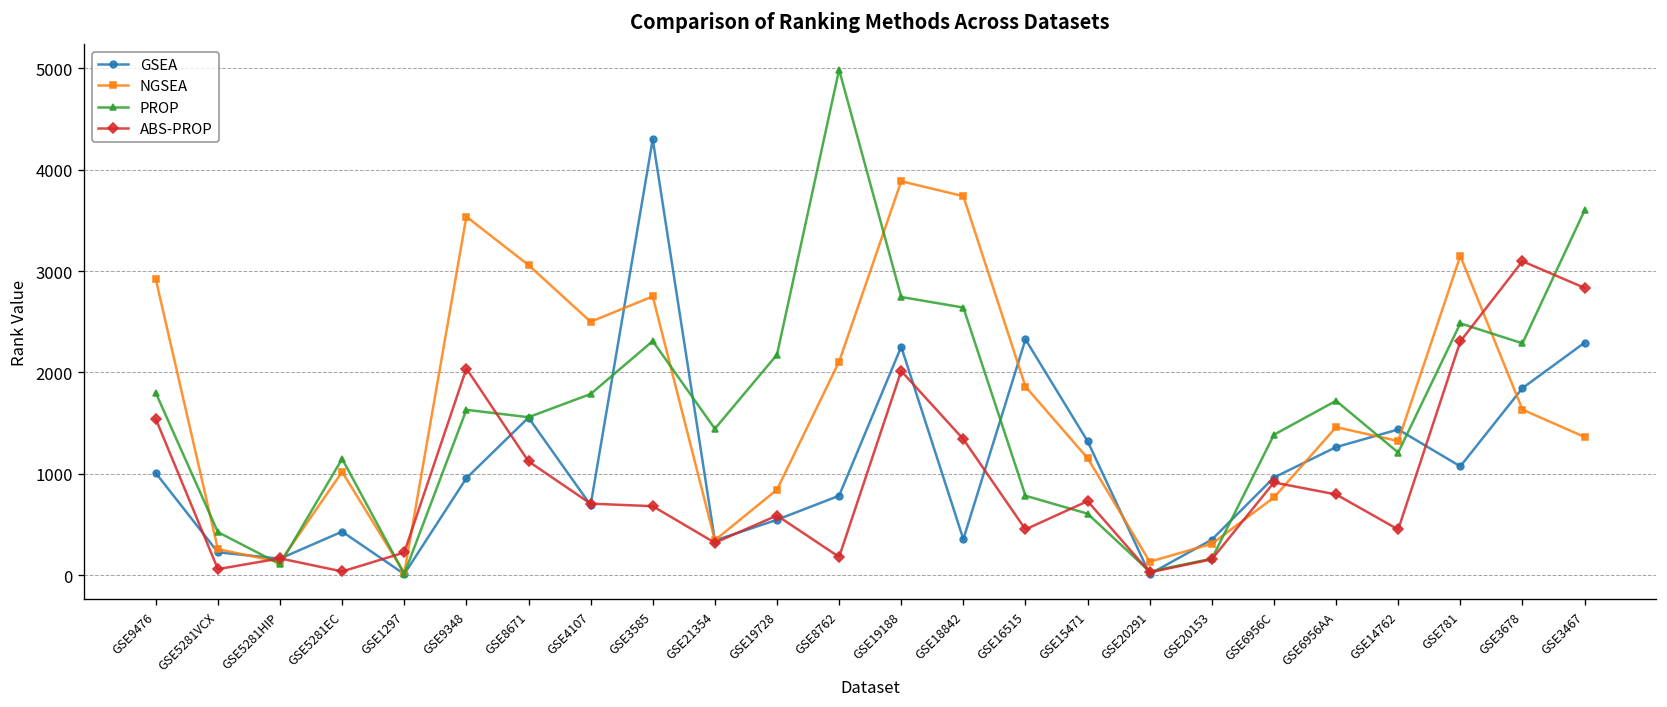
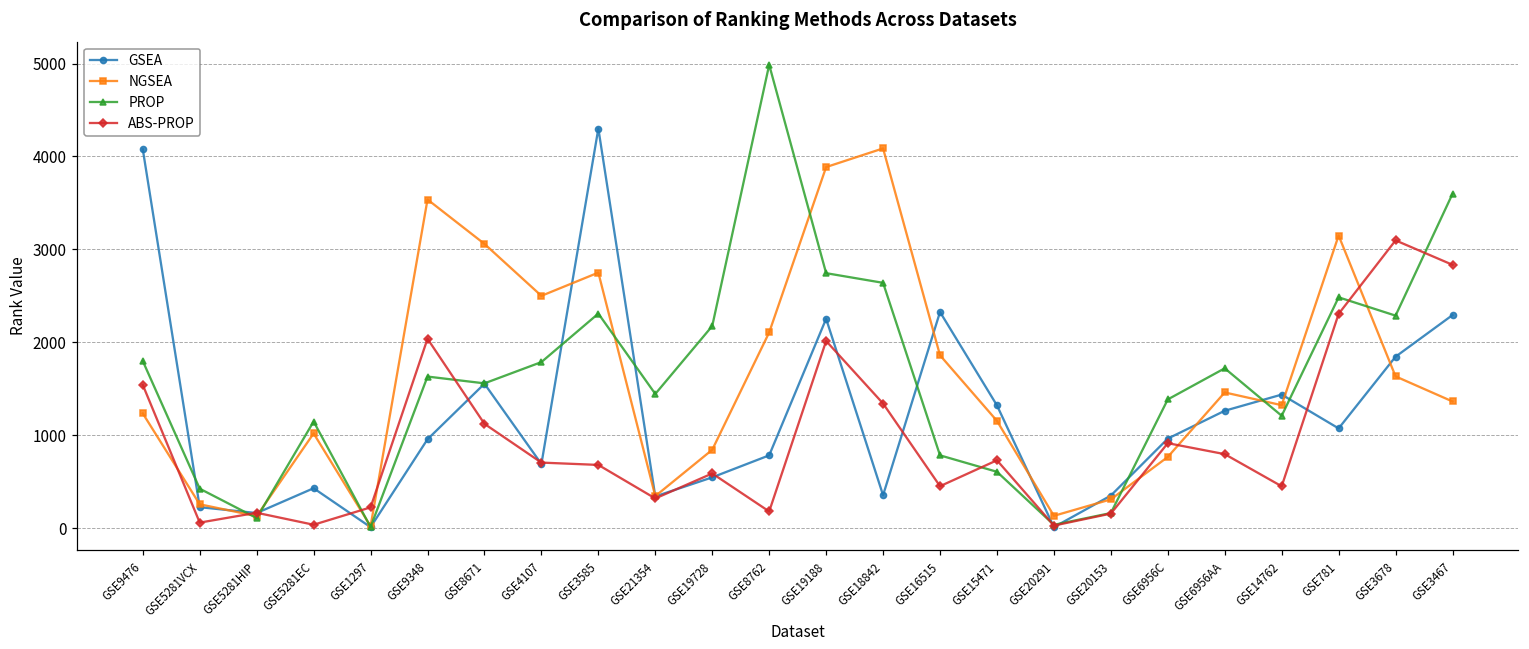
GSEA, GSE9476: 1000 -> 4100
NGSEA, GSE9476: 2900 -> 1200
NGSEA, GSE18842: 3700 -> 4100
